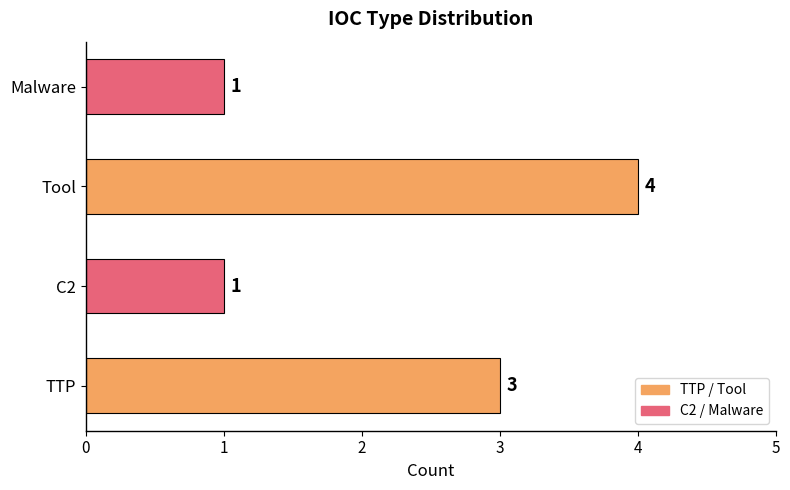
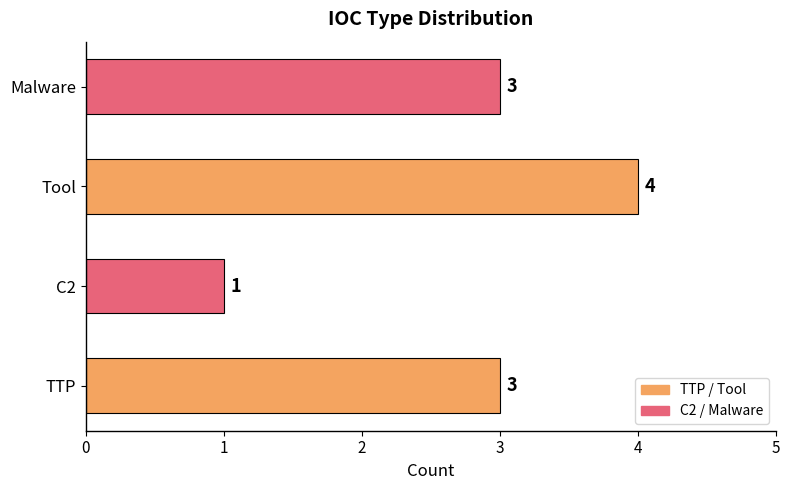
Malware: 1 -> 3
